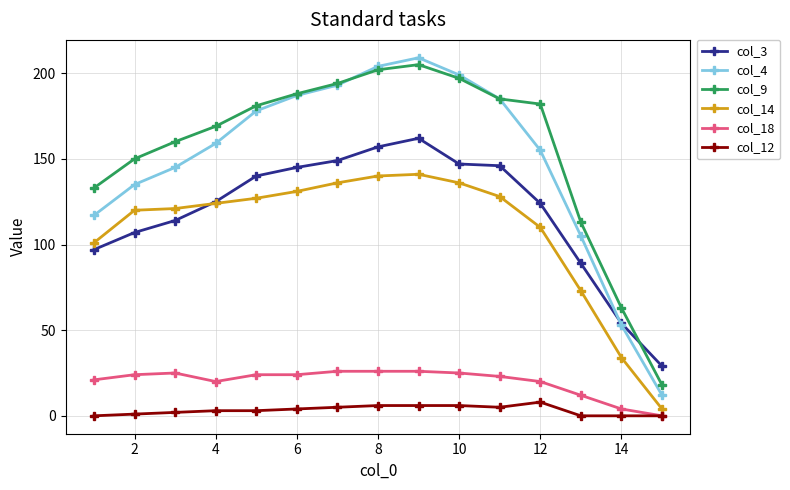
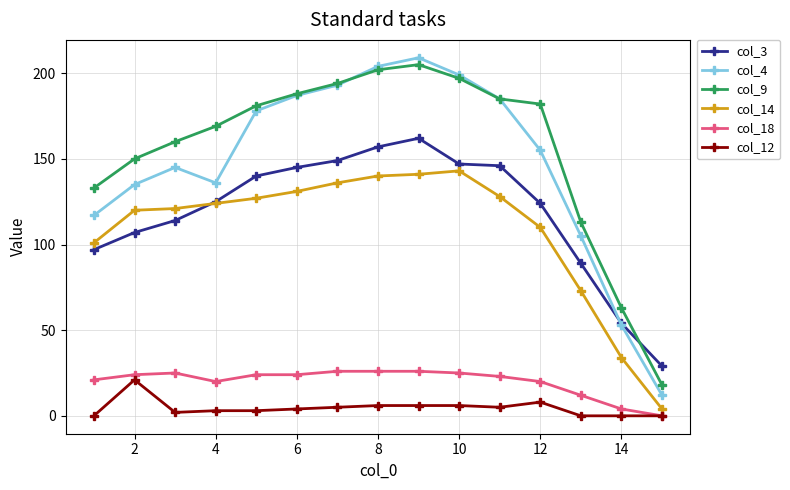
col_12, 2: 1 -> 21
col_4, 4: 159 -> 136
col_14, 10: 136 -> 143
